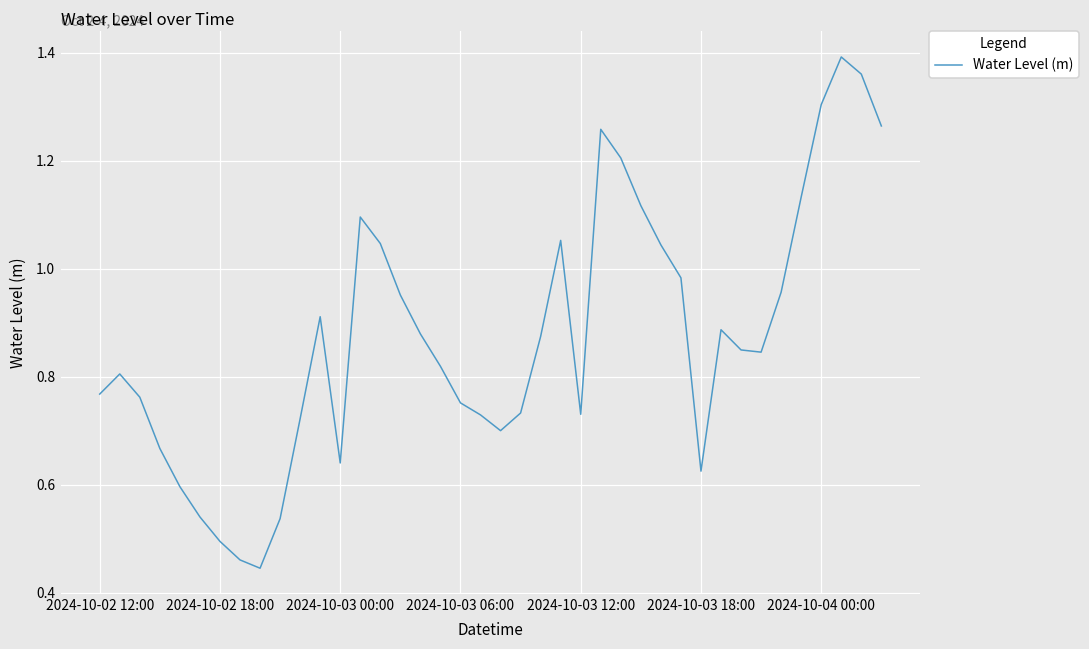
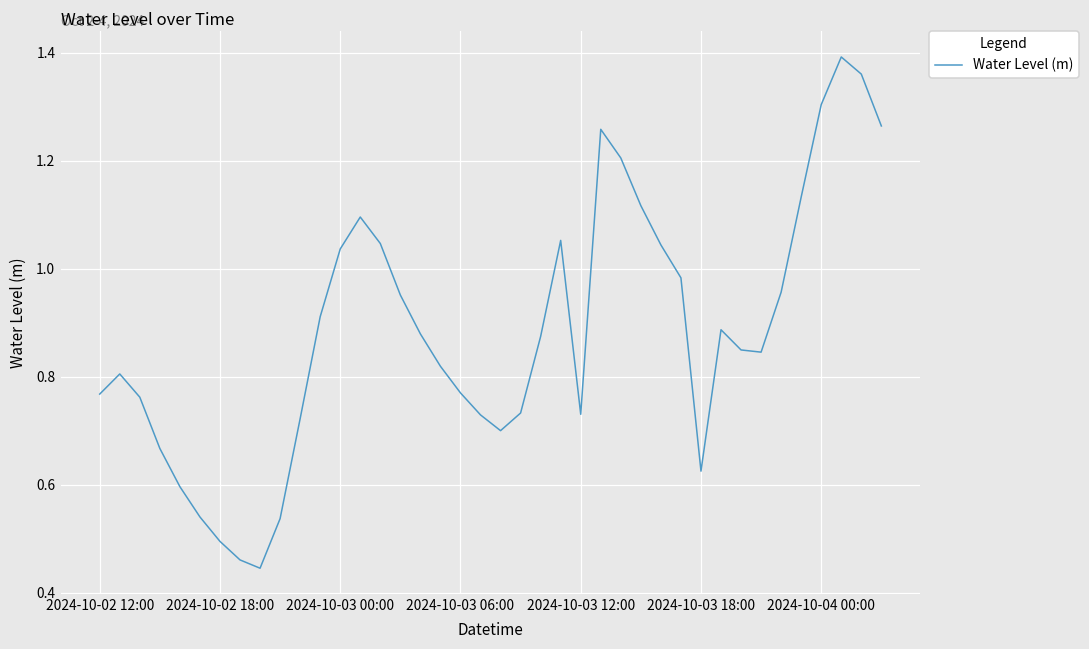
2024-10-03 00:00: 0.64 -> 1.04
2024-10-03 06:00: 0.75 -> 0.77
